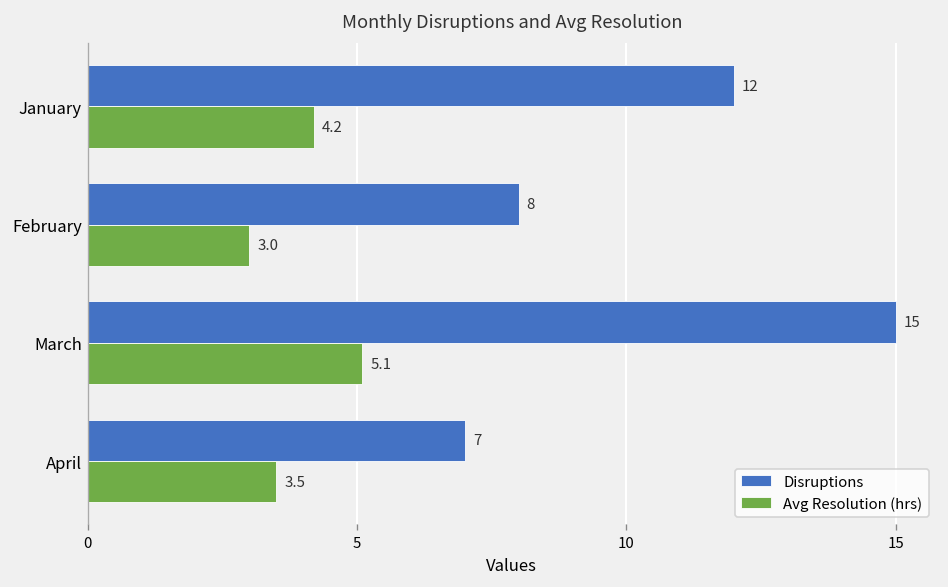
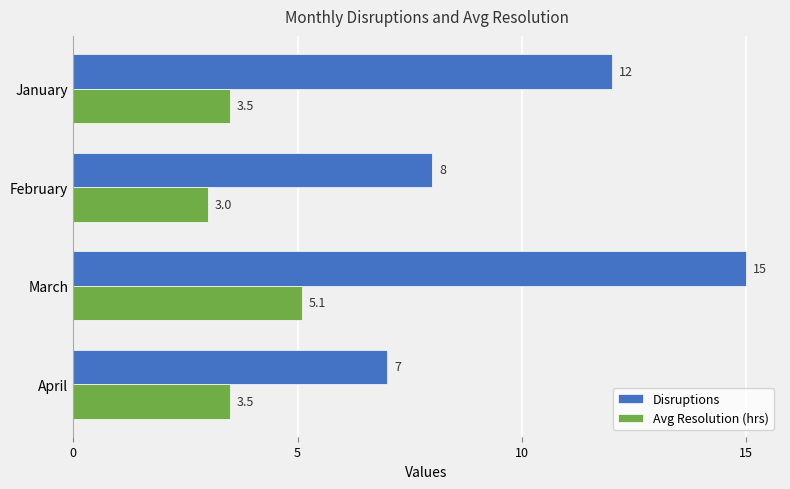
Avg Resolution (hrs), January: 4.2 -> 3.5
